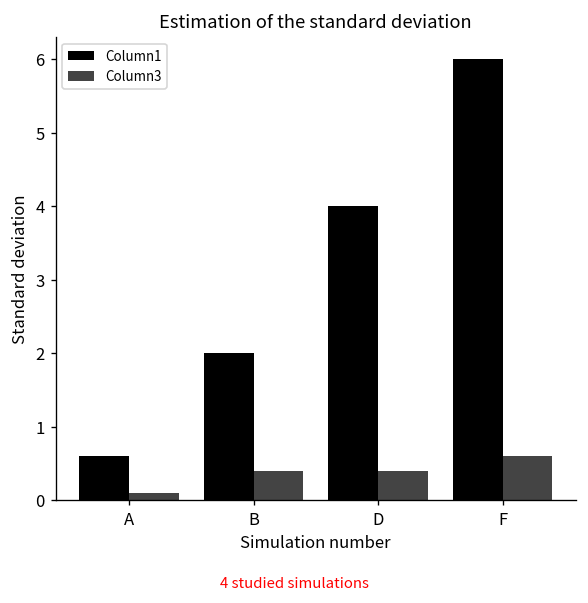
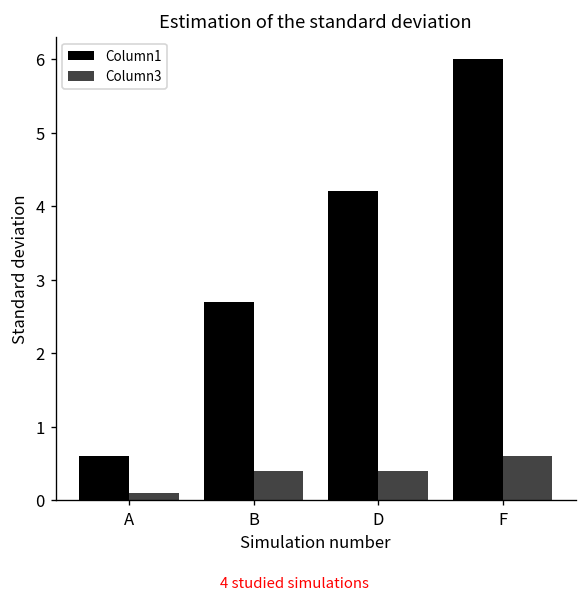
Column1, B: 2.0 -> 2.7
Column1, D: 4.0 -> 4.2
